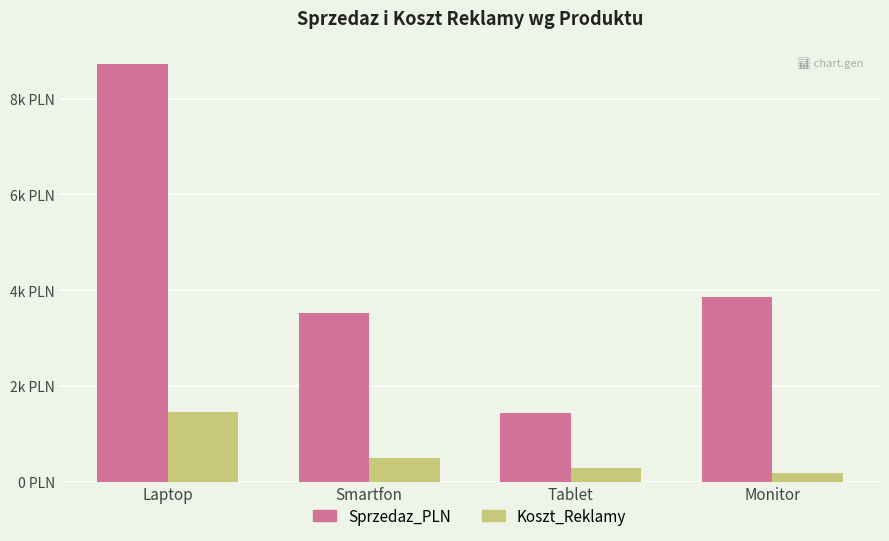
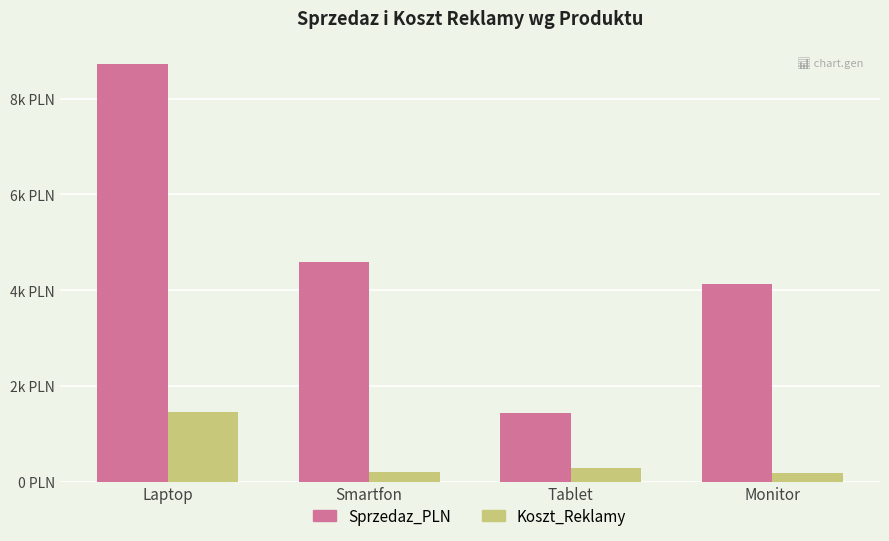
Sprzedaz_PLN, Smartfon: 3.5k PLN -> 4.6k PLN
Koszt_Reklamy, Smartfon: 0.5k PLN -> 0.2k PLN
Sprzedaz_PLN, Monitor: 3.9k PLN -> 4.1k PLN
